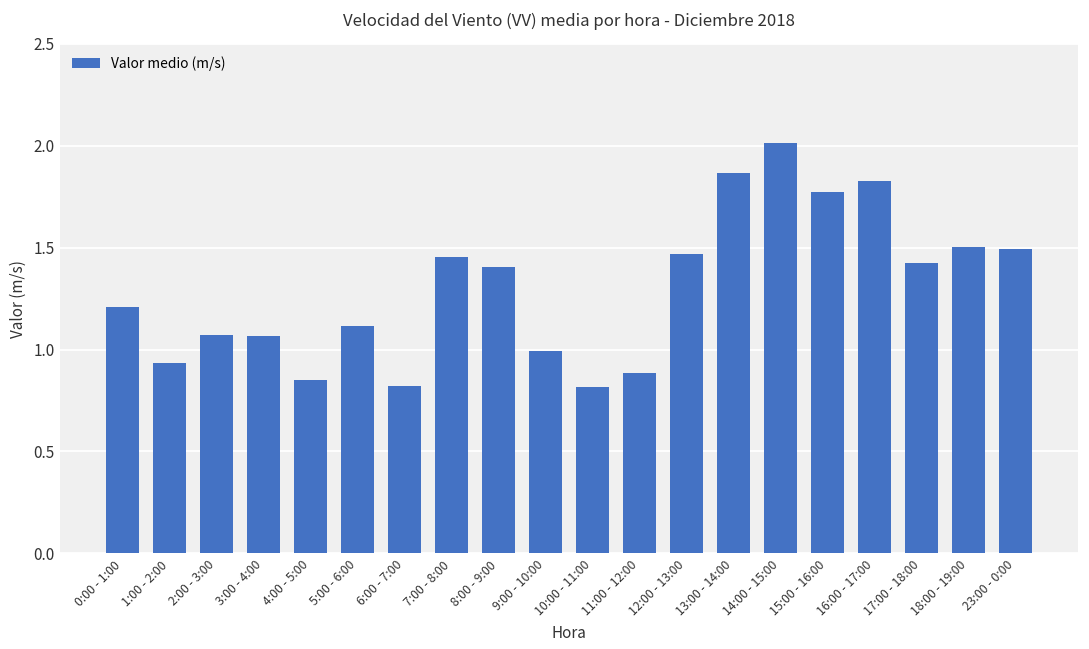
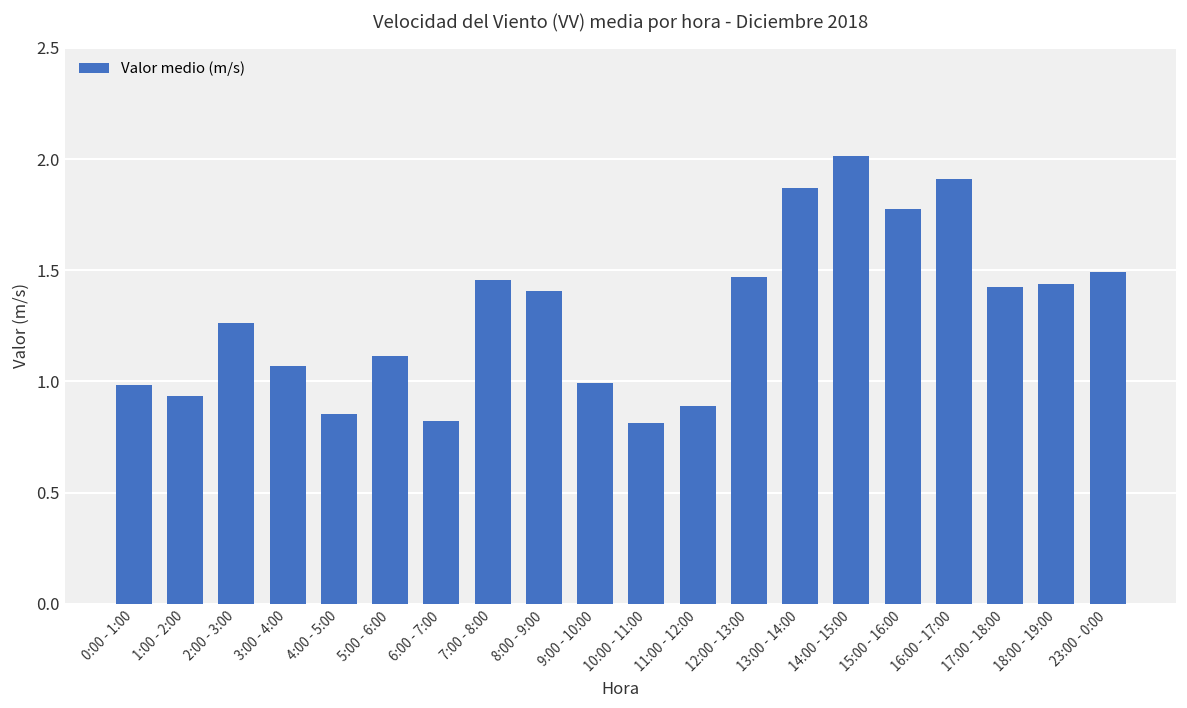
0:00 - 1:00: 1.21 -> 0.98
2:00 - 3:00: 1.07 -> 1.26
16:00 - 17:00: 1.83 -> 1.91
18:00 - 19:00: 1.50 -> 1.44
